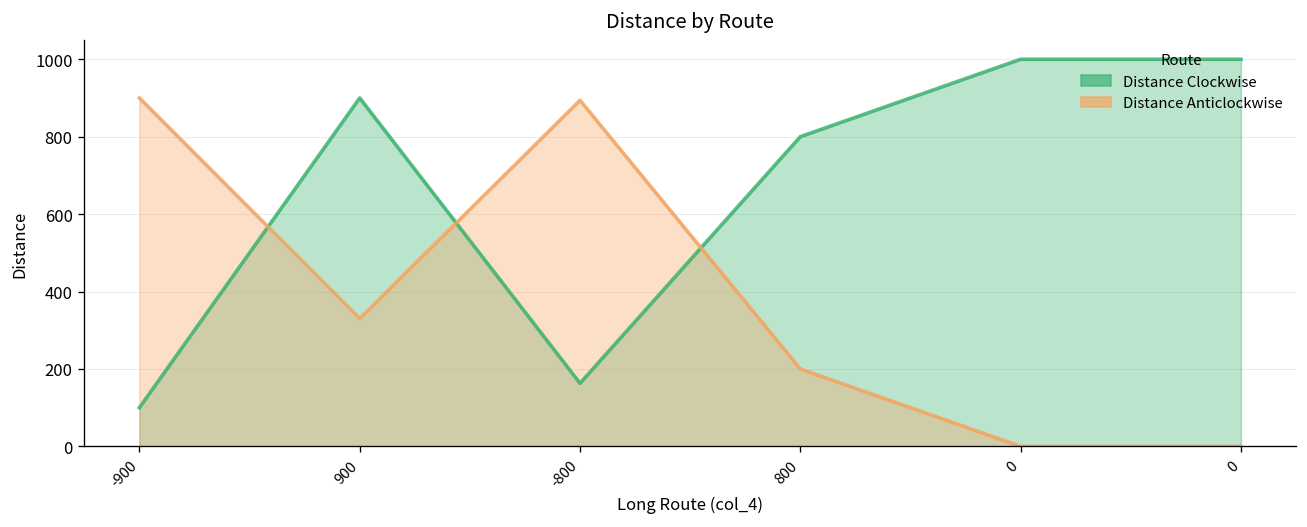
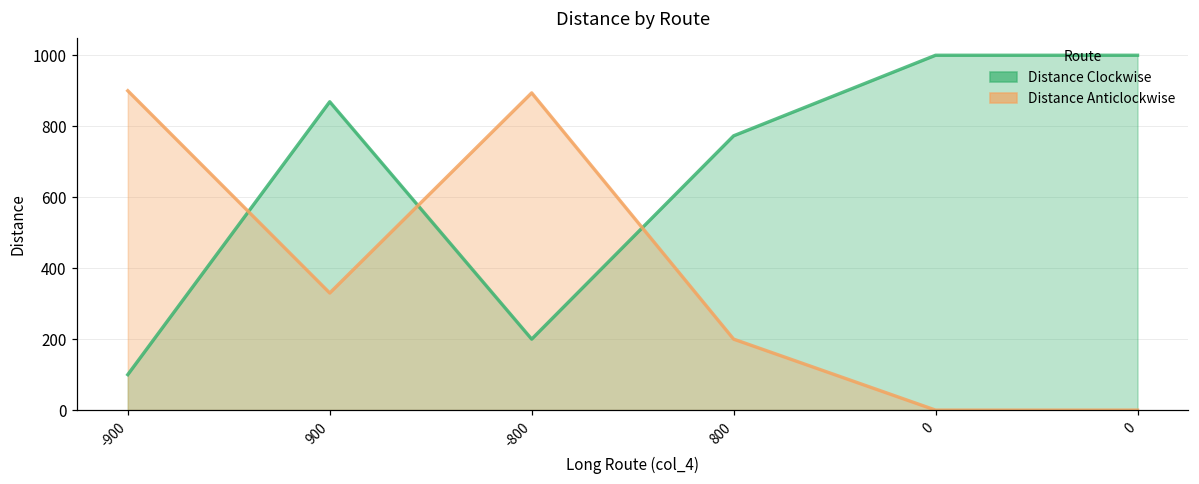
Distance Clockwise, 900: 900 -> 870
Distance Clockwise, -800: 160 -> 200
Distance Clockwise, 800: 800 -> 770
